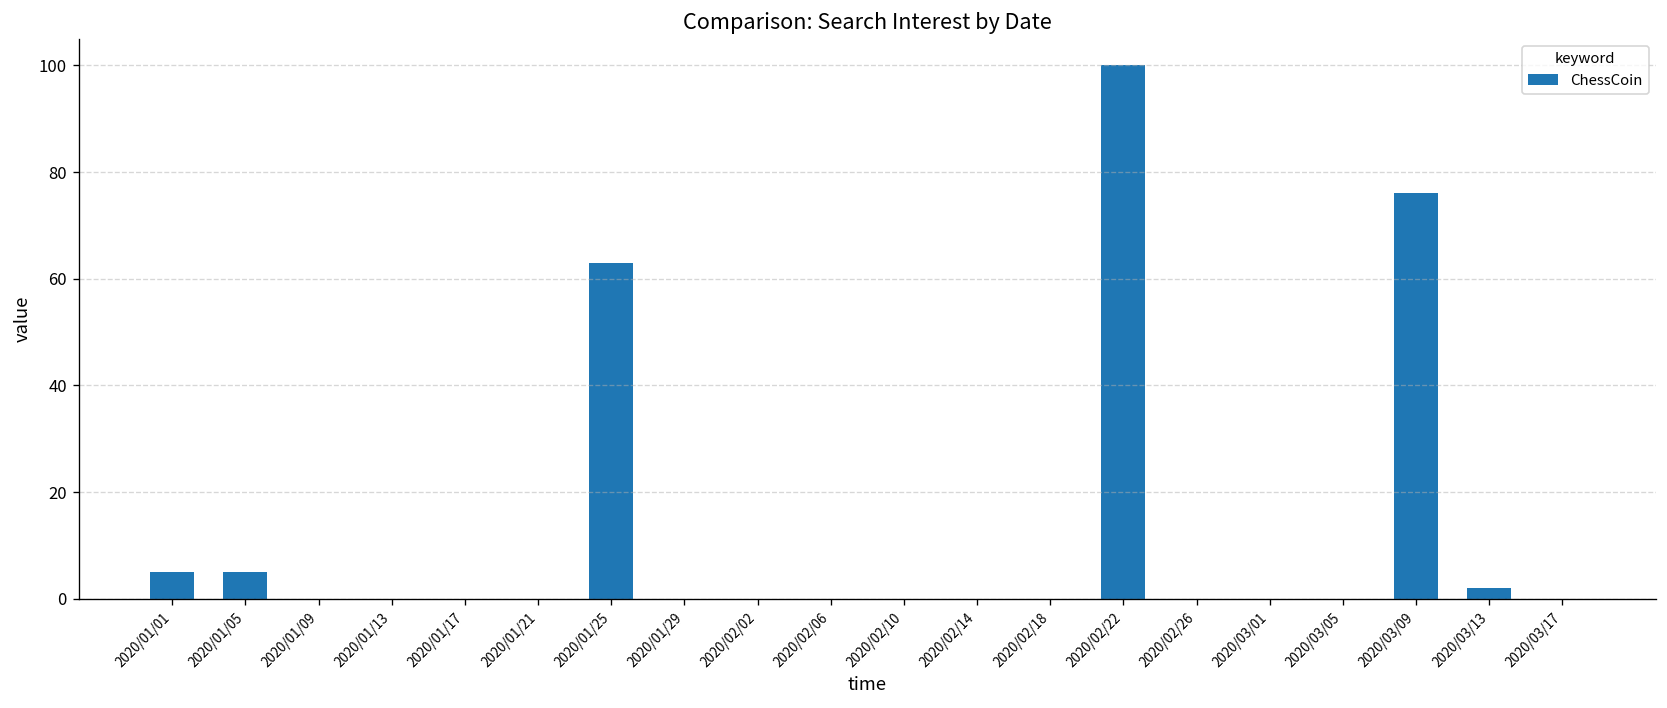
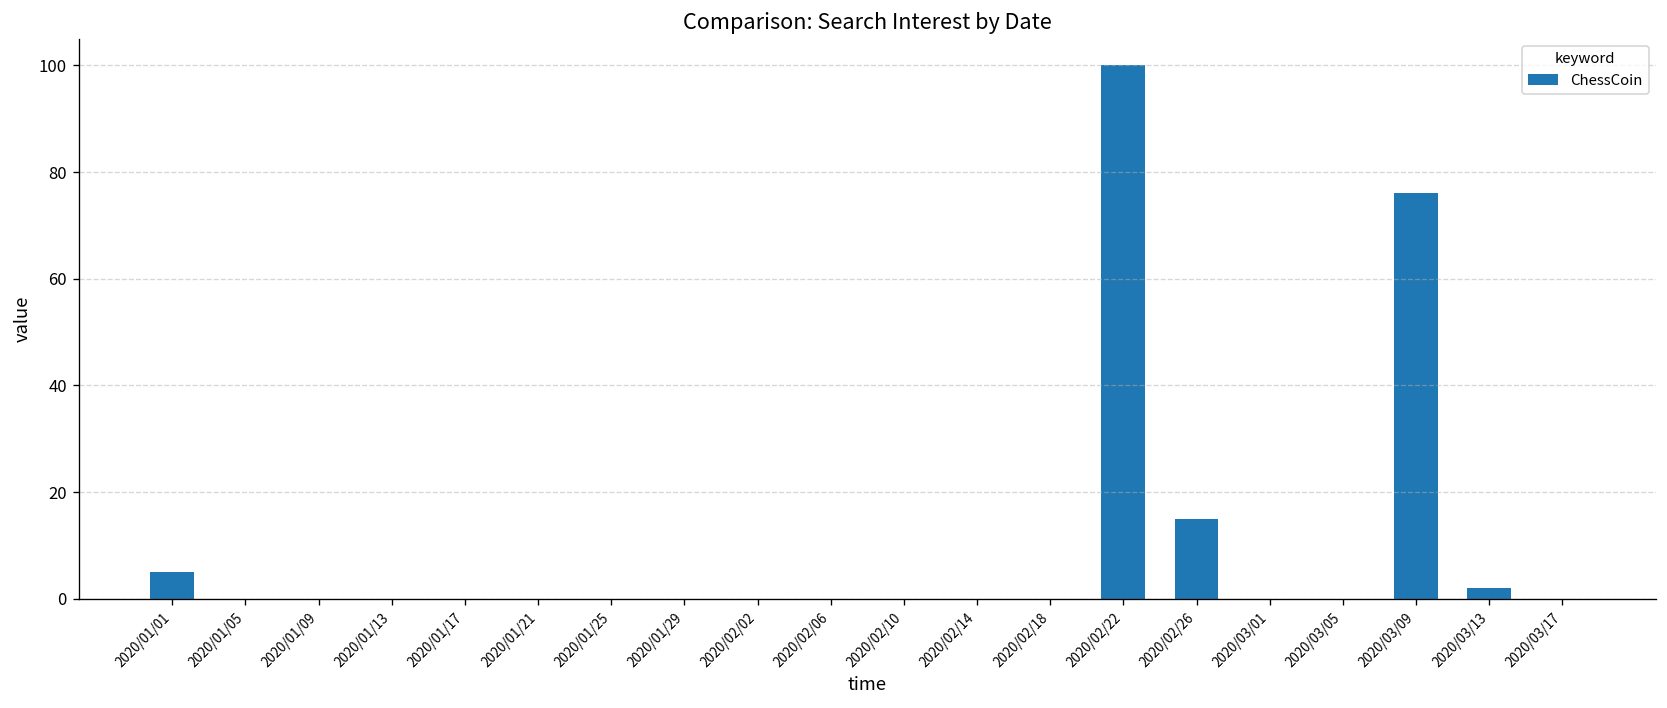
2020/01/05: 5 -> 0
2020/01/25: 63 -> 0
2020/02/26: 0 -> 15
